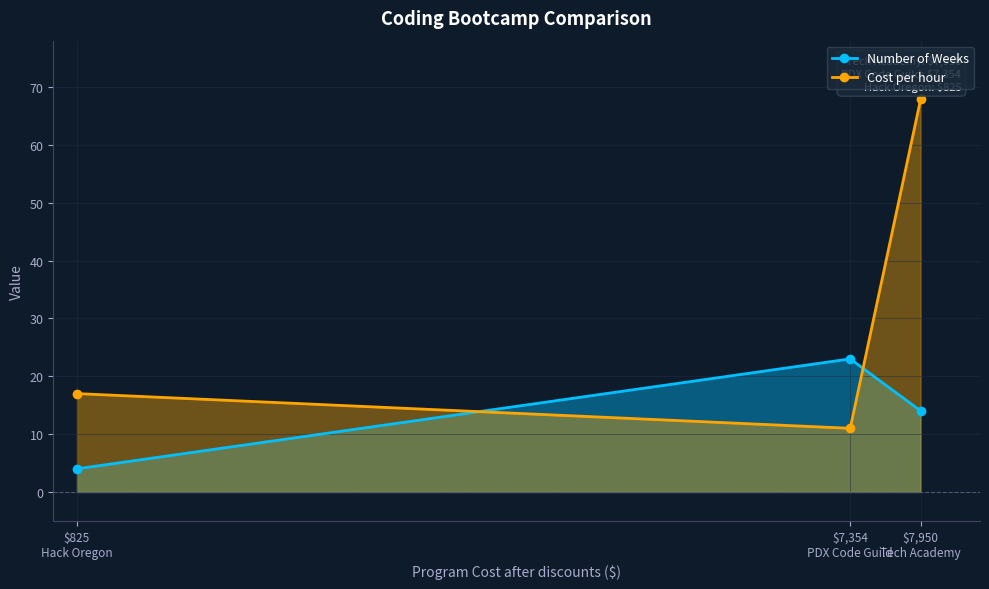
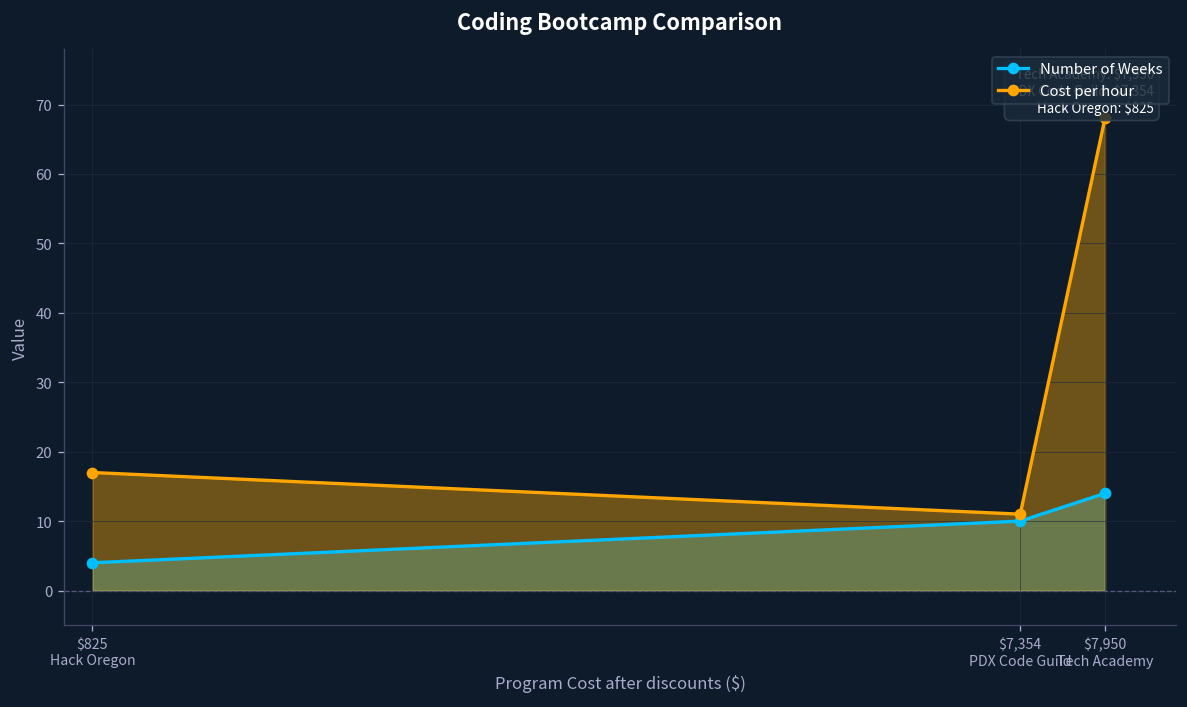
Number of Weeks, $7,354 PDX Code Guild: 23 -> 10
